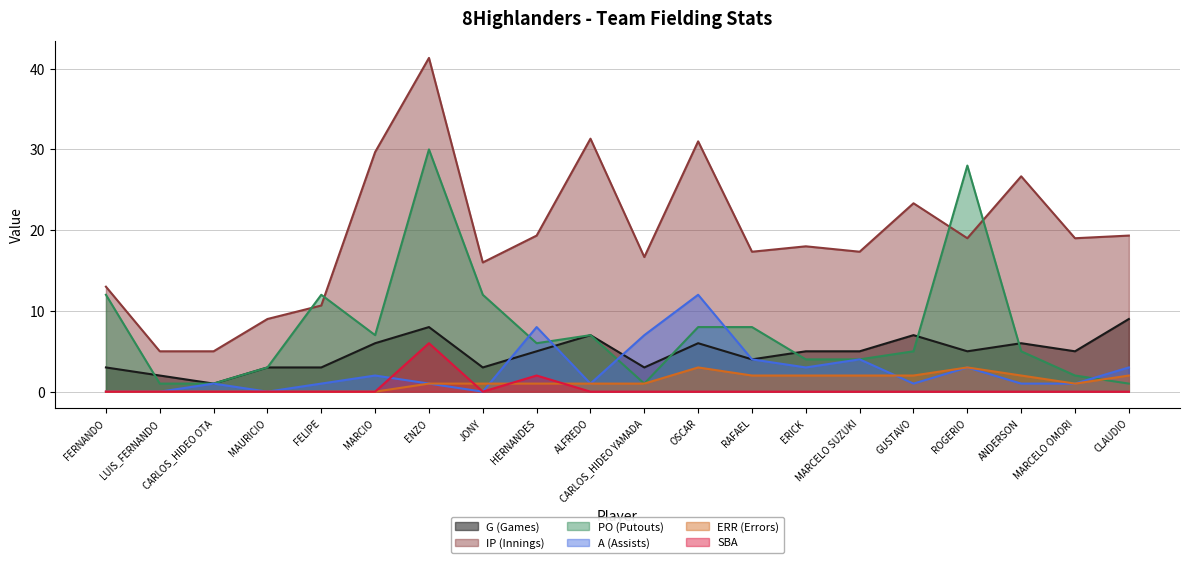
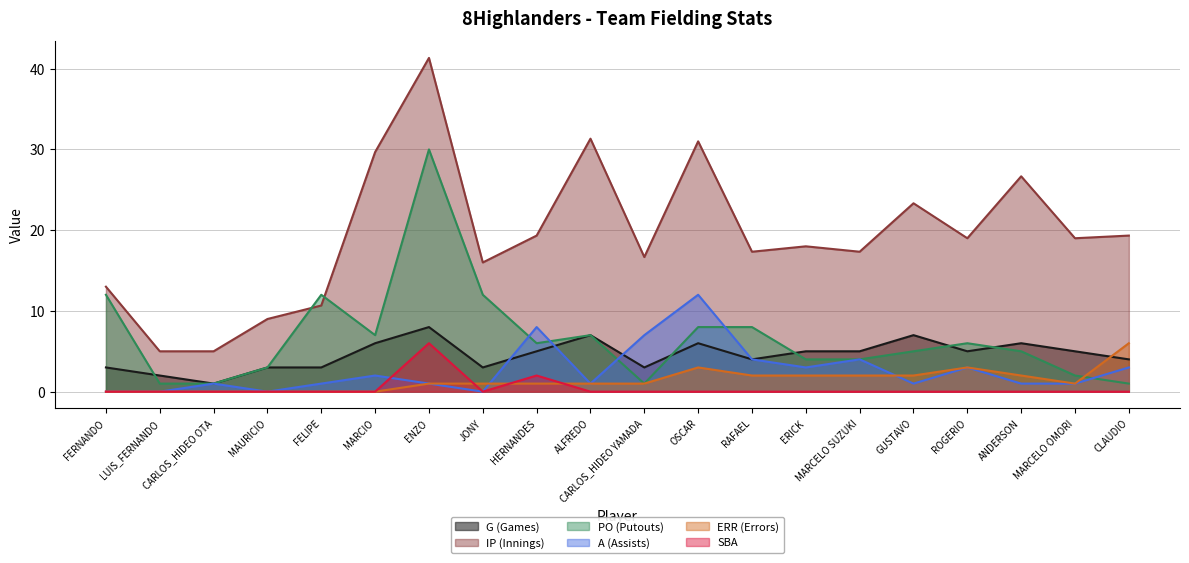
PO (Putouts), ROGERIO: 28 -> 6
G (Games), CLAUDIO: 9 -> 4
ERR (Errors), CLAUDIO: 2 -> 6
